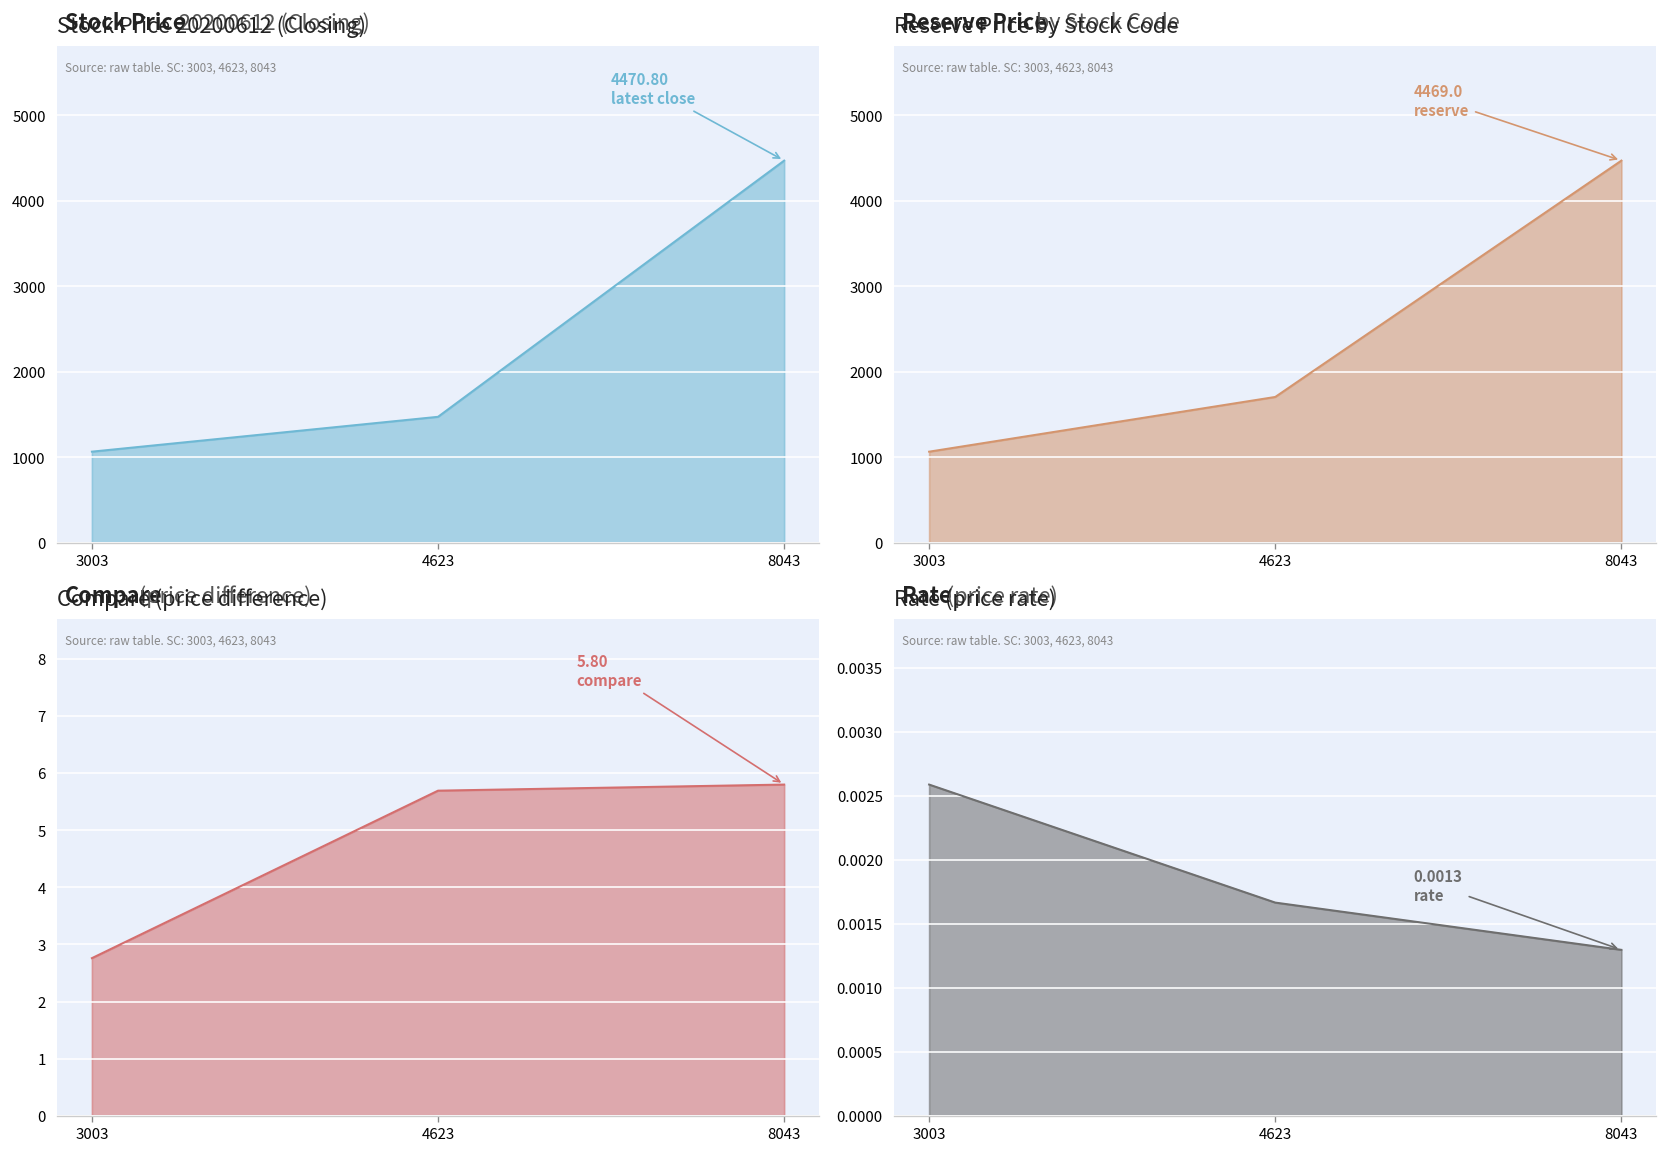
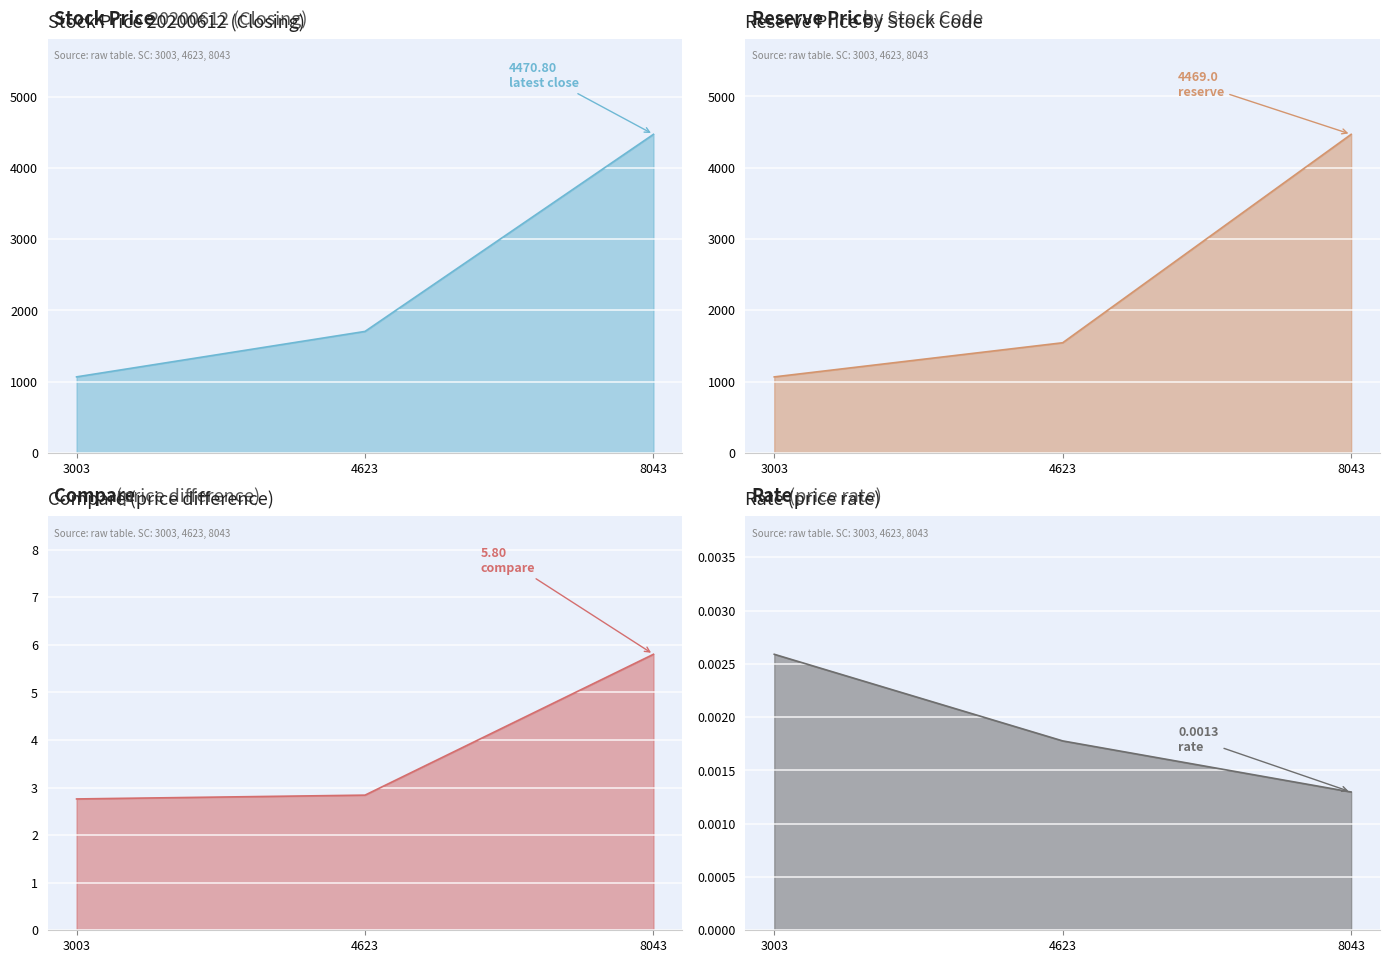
Stock Price 20200612 (Closing), 4623: 1500 -> 1700
Reserve Price by Stock Code, 4623: 1700 -> 1500
Compare (price difference), 4623: 5.7 -> 2.8
Rate (price rate), 4623: 0.00167 -> 0.00178
